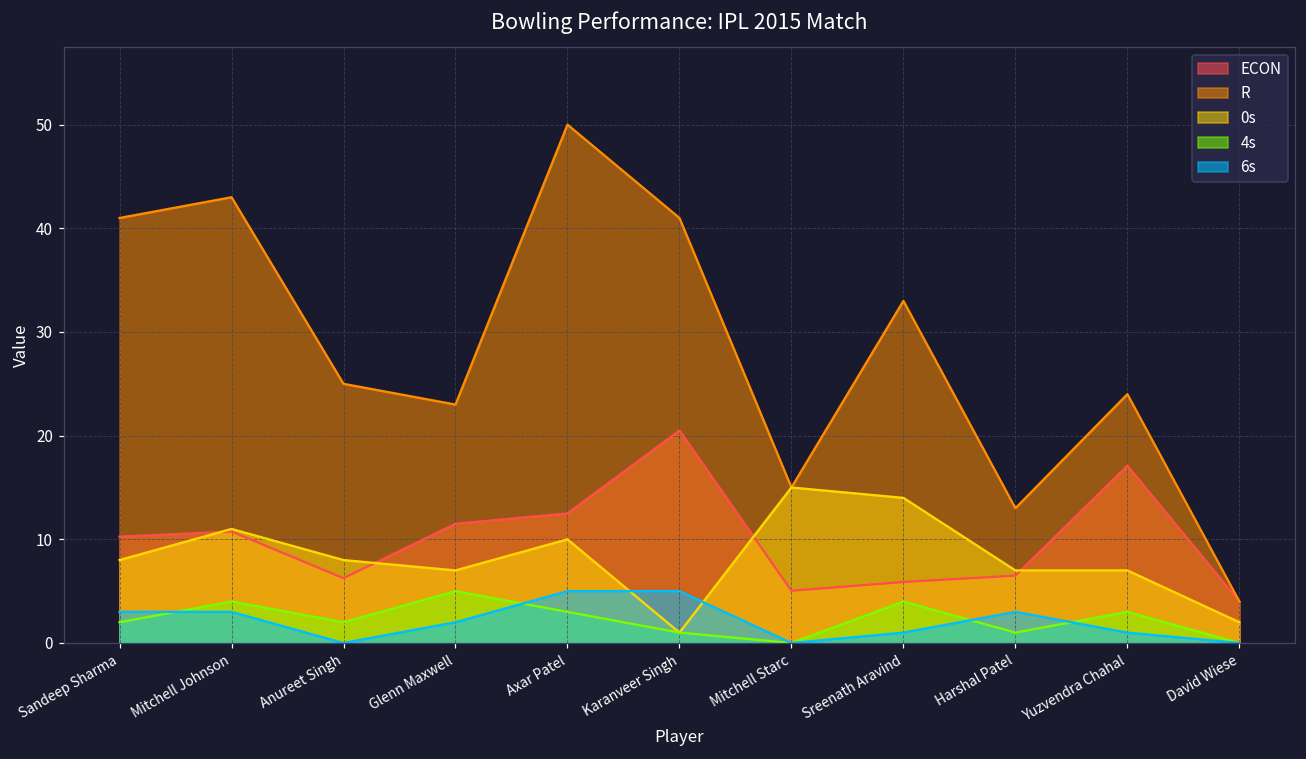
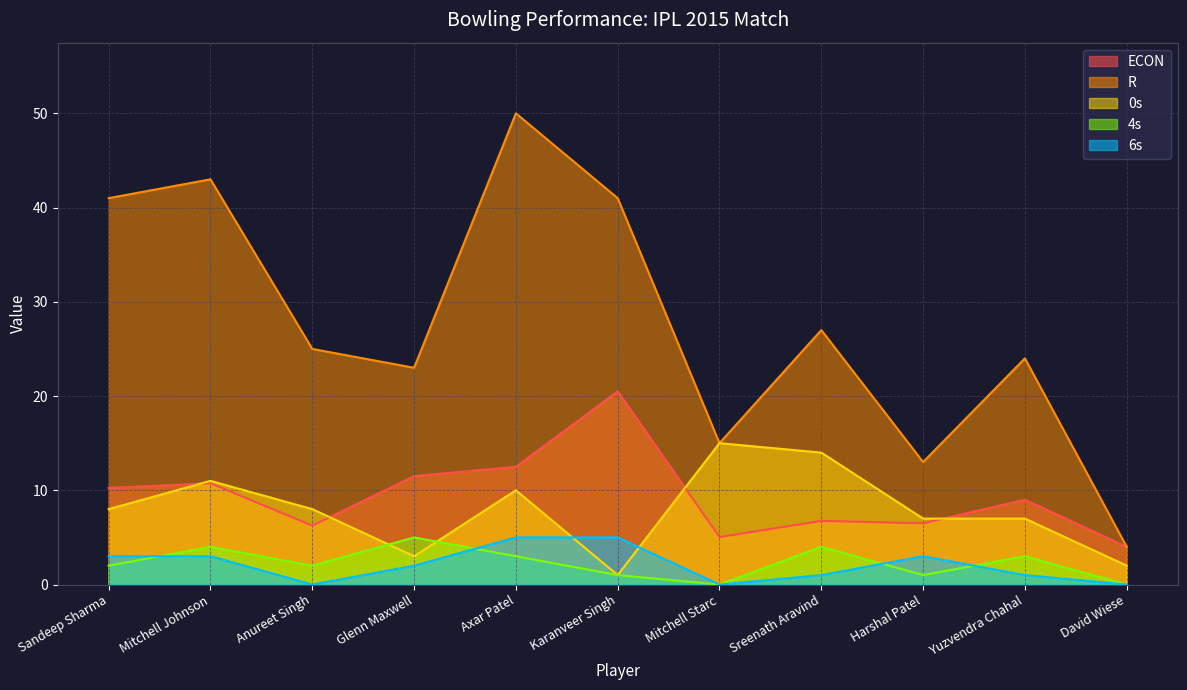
0s, Glenn Maxwell: 7 -> 3
ECON, Sreenath Aravind: 6 -> 7
R, Sreenath Aravind: 33 -> 27
ECON, Yuzvendra Chahal: 17 -> 9
